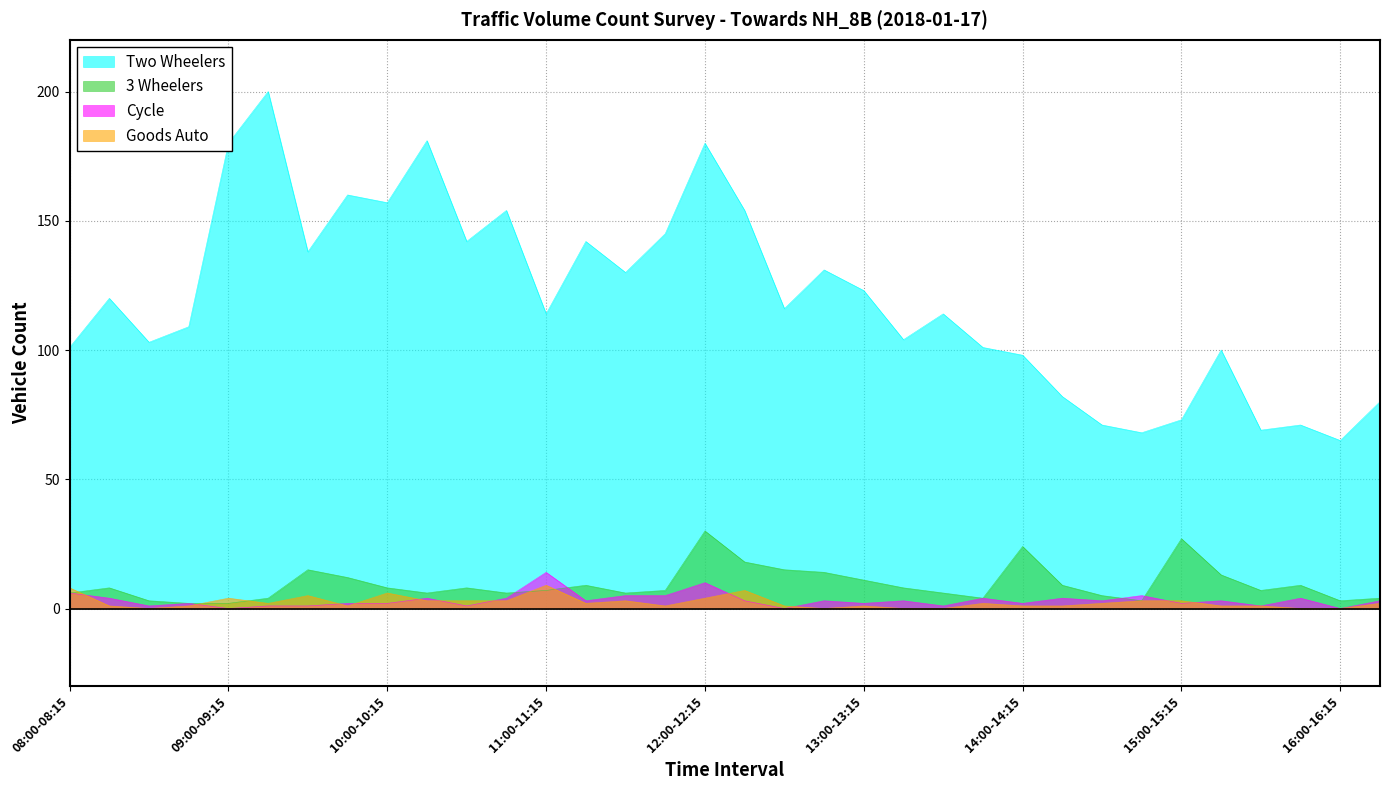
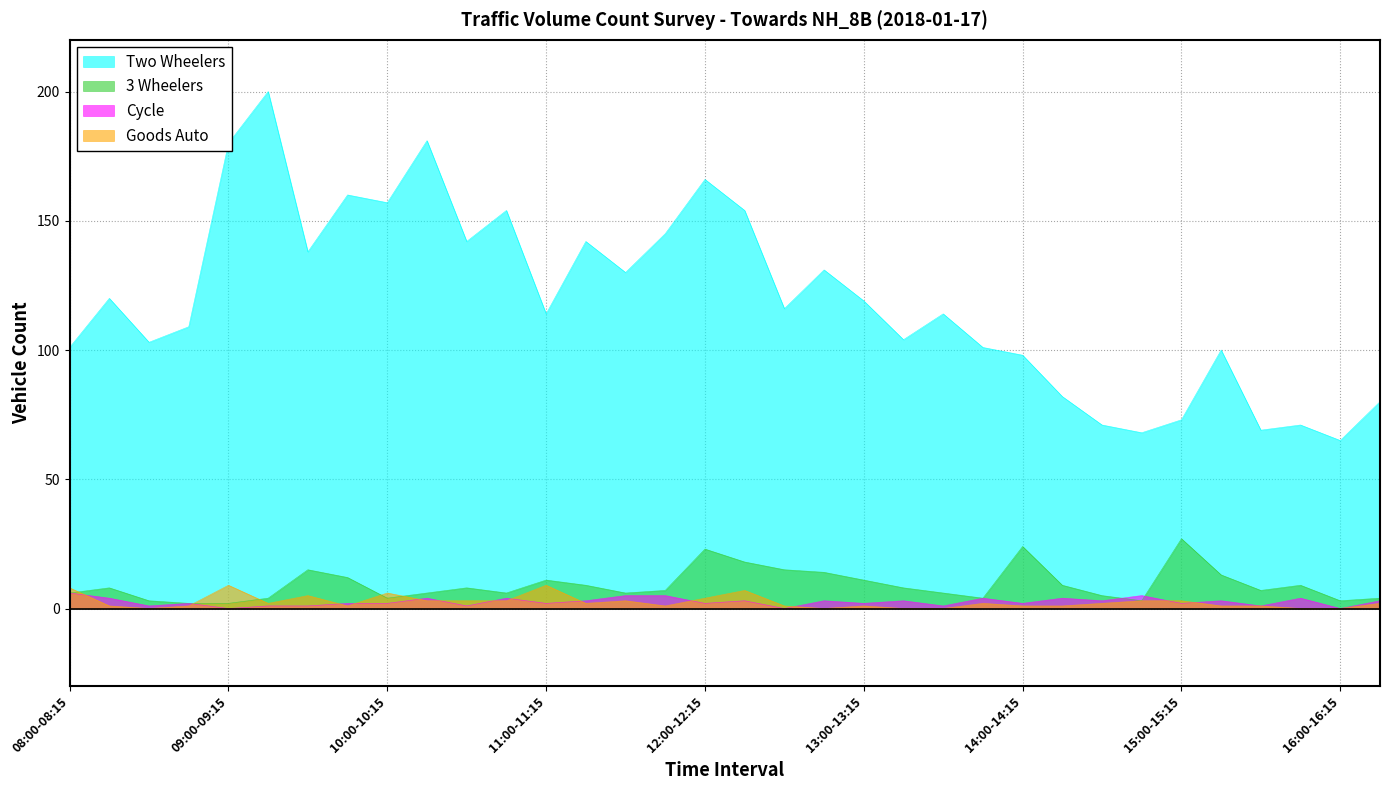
Goods Auto, 09:00-09:15: 4 -> 9
3 Wheelers, 10:00-10:15: 8 -> 4
3 Wheelers, 11:00-11:15: 7 -> 11
Cycle, 11:00-11:15: 14 -> 2
Two Wheelers, 12:00-12:15: 180 -> 166
3 Wheelers, 12:00-12:15: 30 -> 23
Cycle, 12:00-12:15: 10 -> 2
Two Wheelers, 13:00-13:15: 123 -> 119
